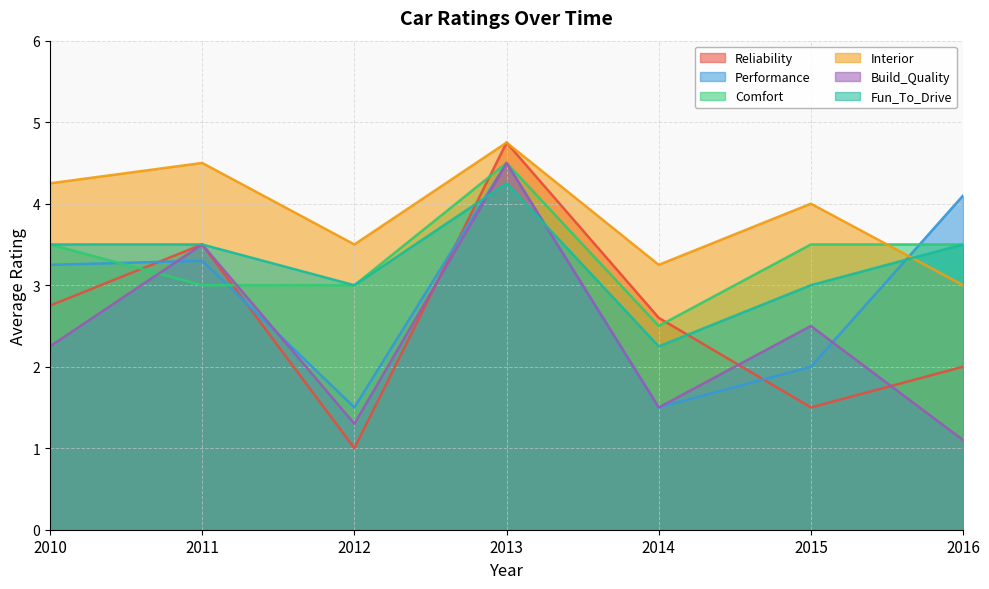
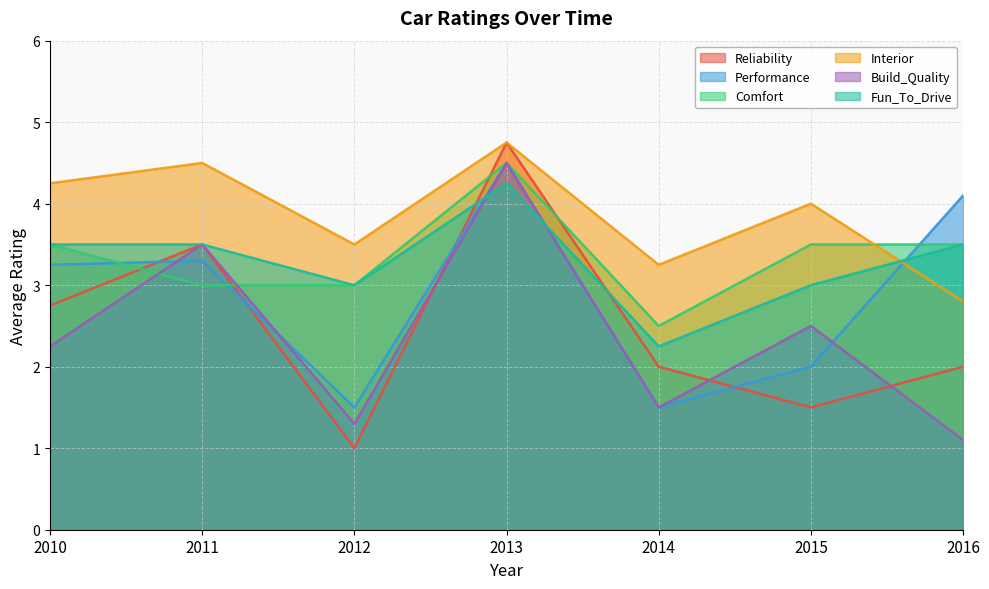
Reliability, 2014: 2.6 -> 2.0
Interior, 2016: 3.0 -> 2.8
